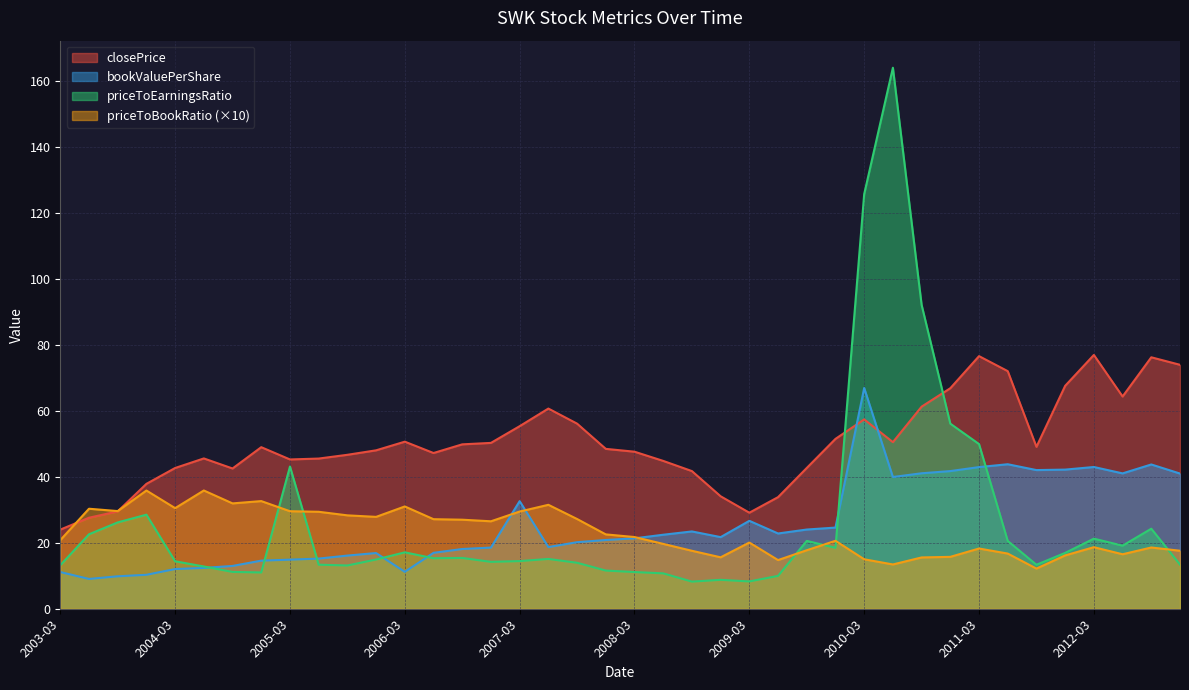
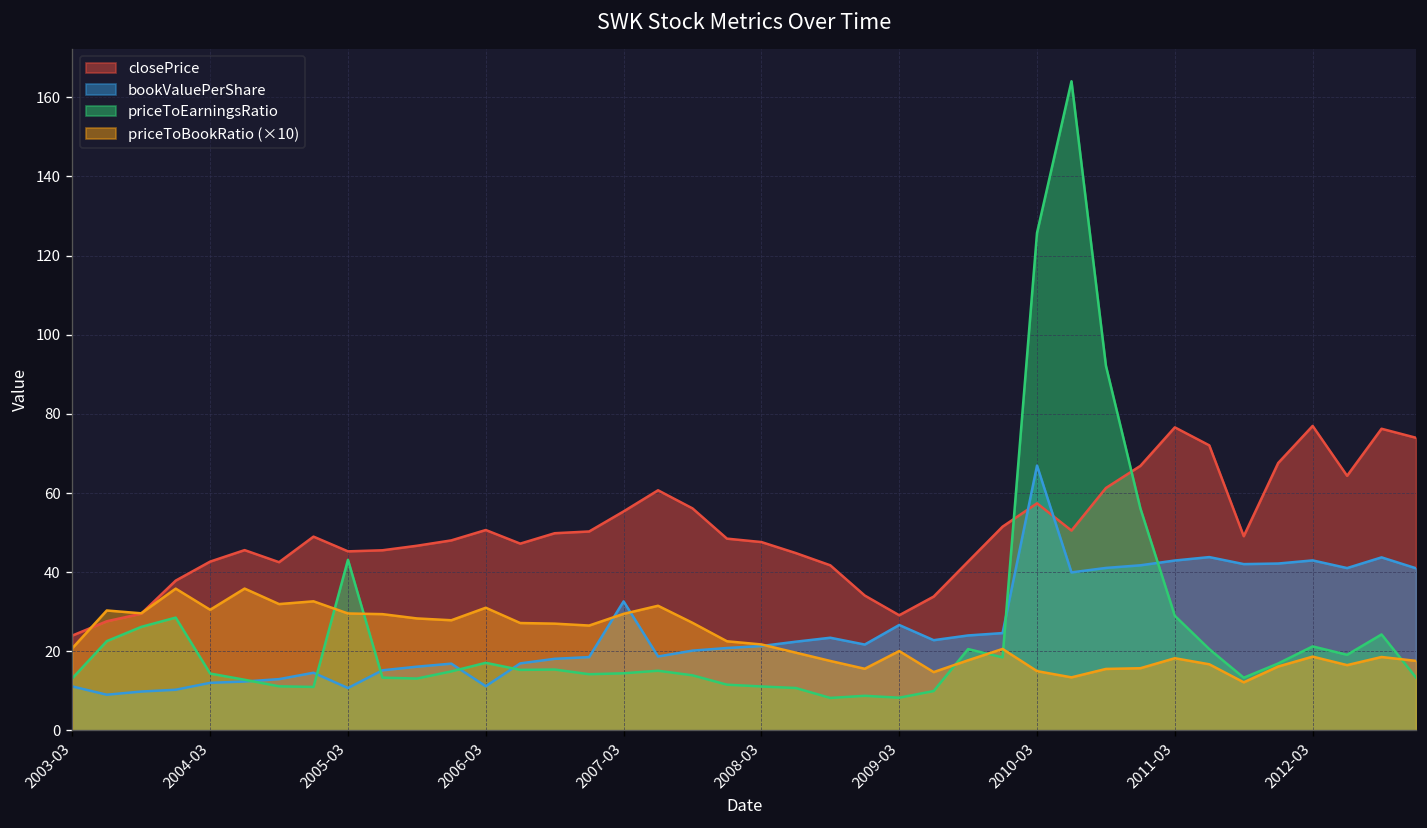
bookValuePerShare, 2005-03: 15 -> 11
priceToEarningsRatio, 2011-03: 50 -> 29
